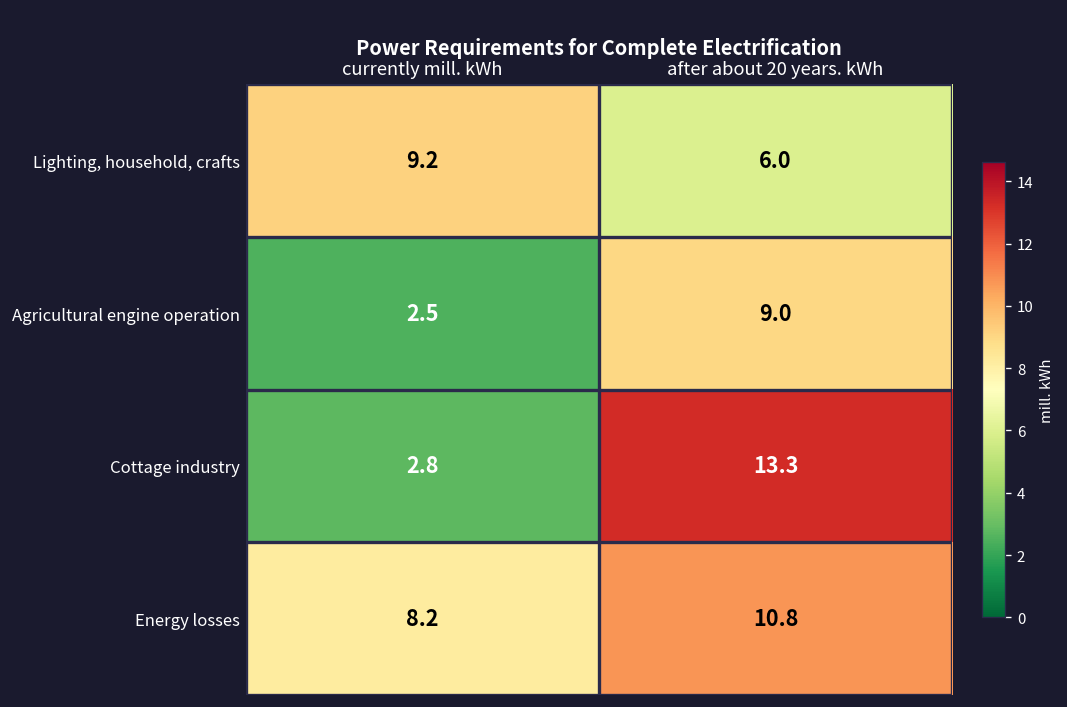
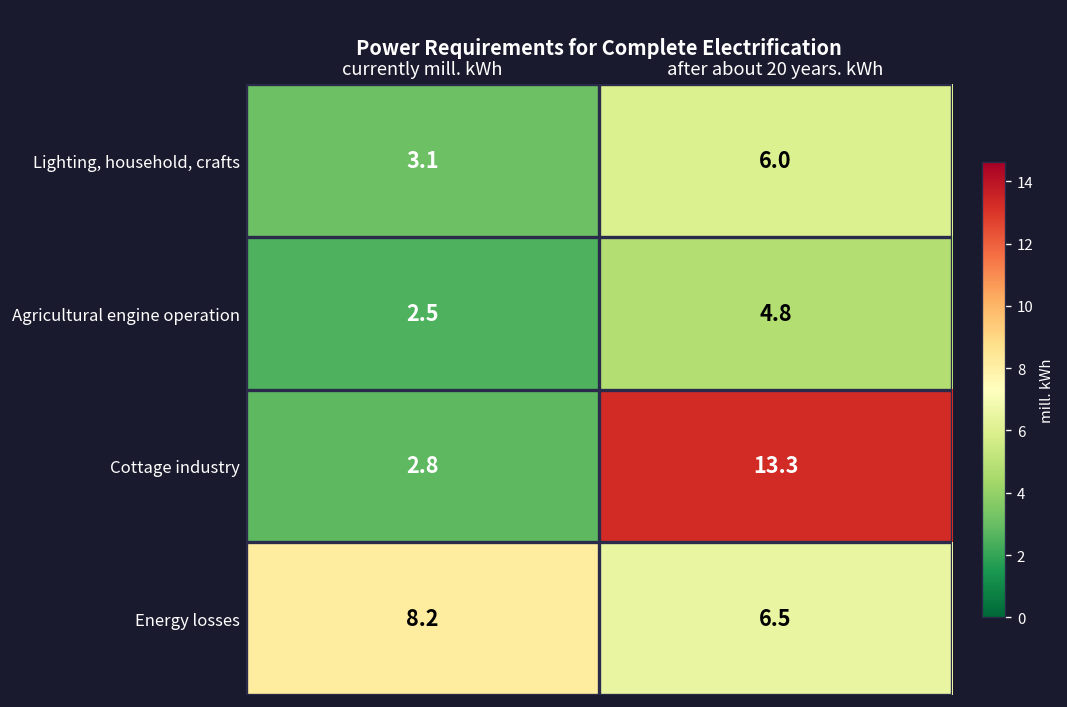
Lighting, household, crafts, currently mill. kWh: 9.2 -> 3.1
Agricultural engine operation, after about 20 years. kWh: 9.0 -> 4.8
Energy losses, after about 20 years. kWh: 10.8 -> 6.5
